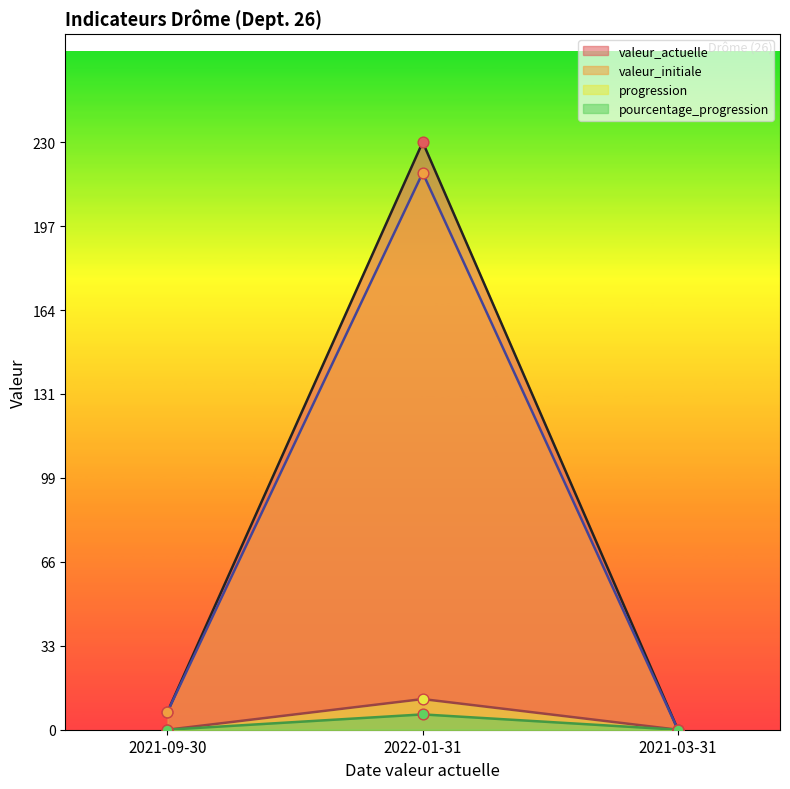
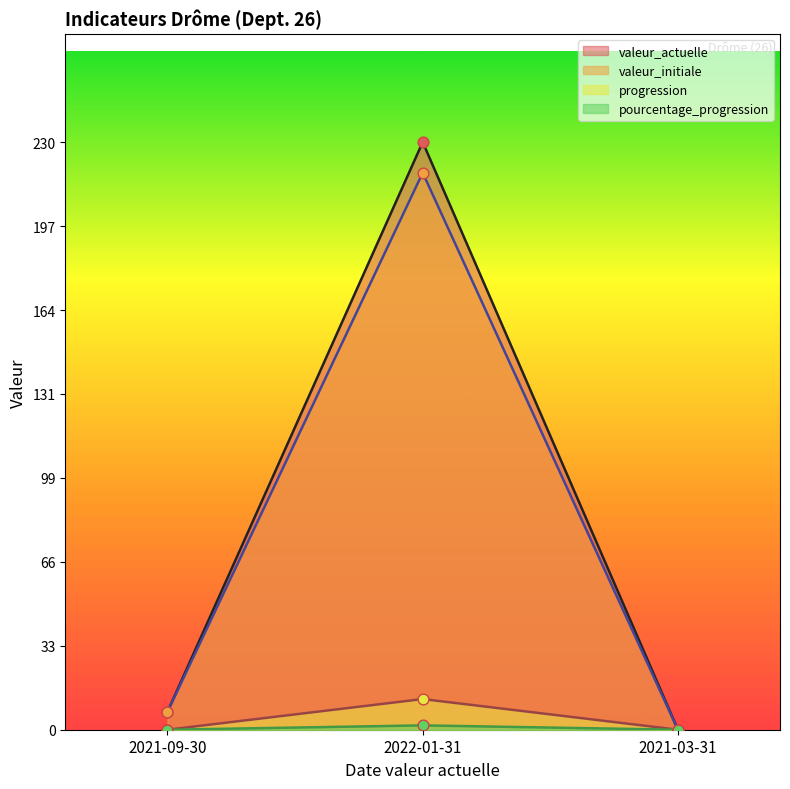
pourcentage_progression, 2022-01-31: 6 -> 2
